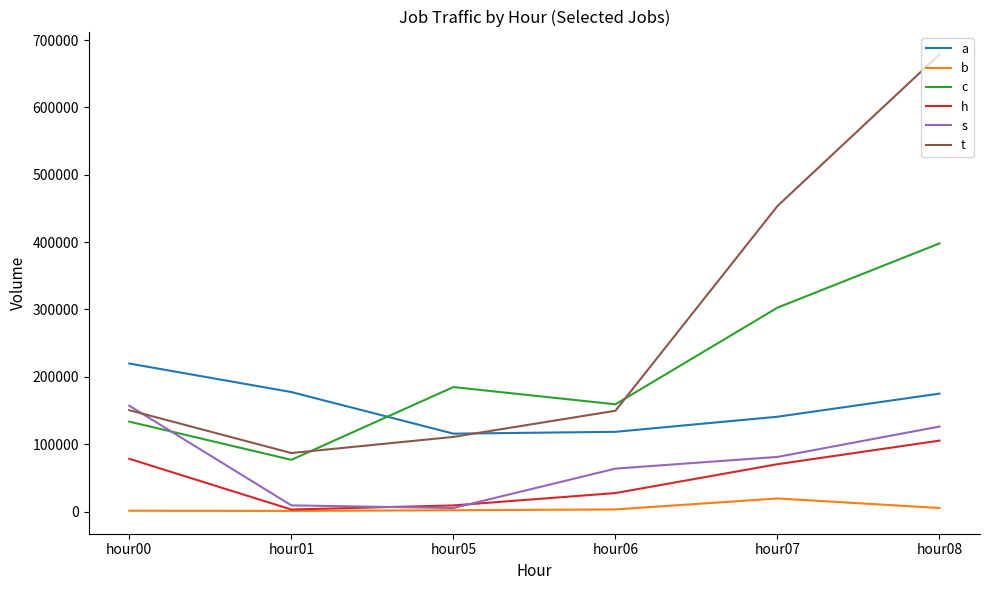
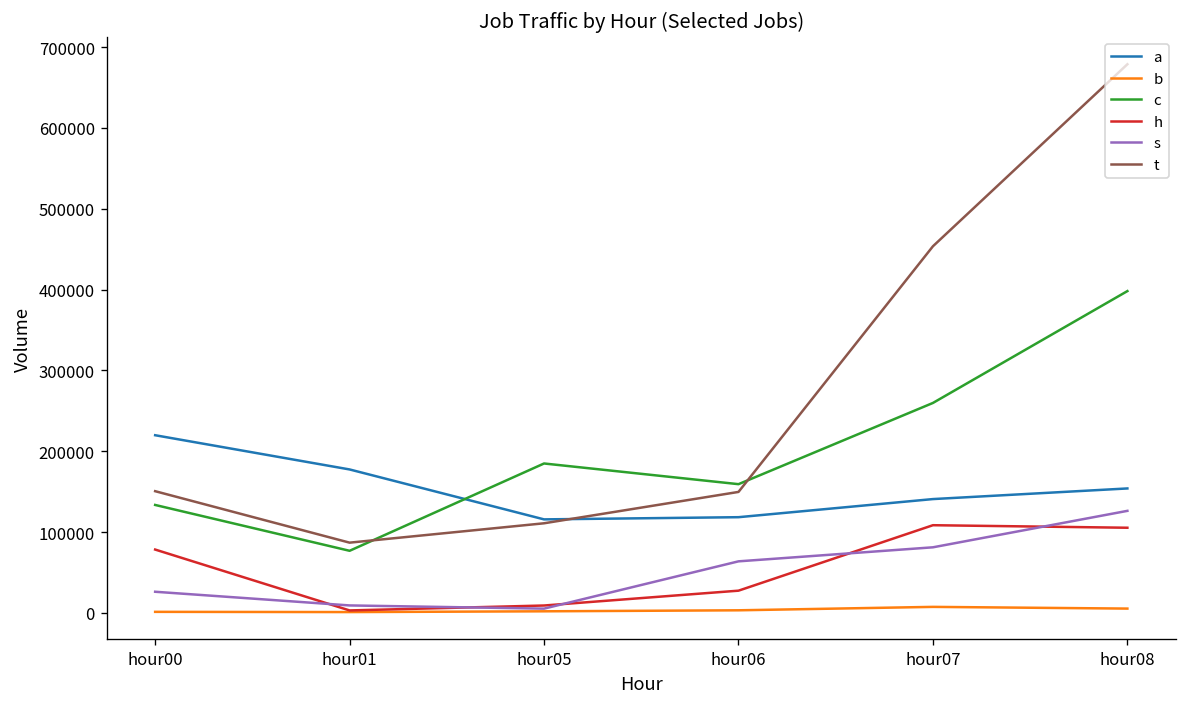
s, hour00: 160000 -> 30000
b, hour07: 20000 -> 10000
c, hour07: 300000 -> 260000
h, hour07: 70000 -> 110000
a, hour08: 180000 -> 150000
